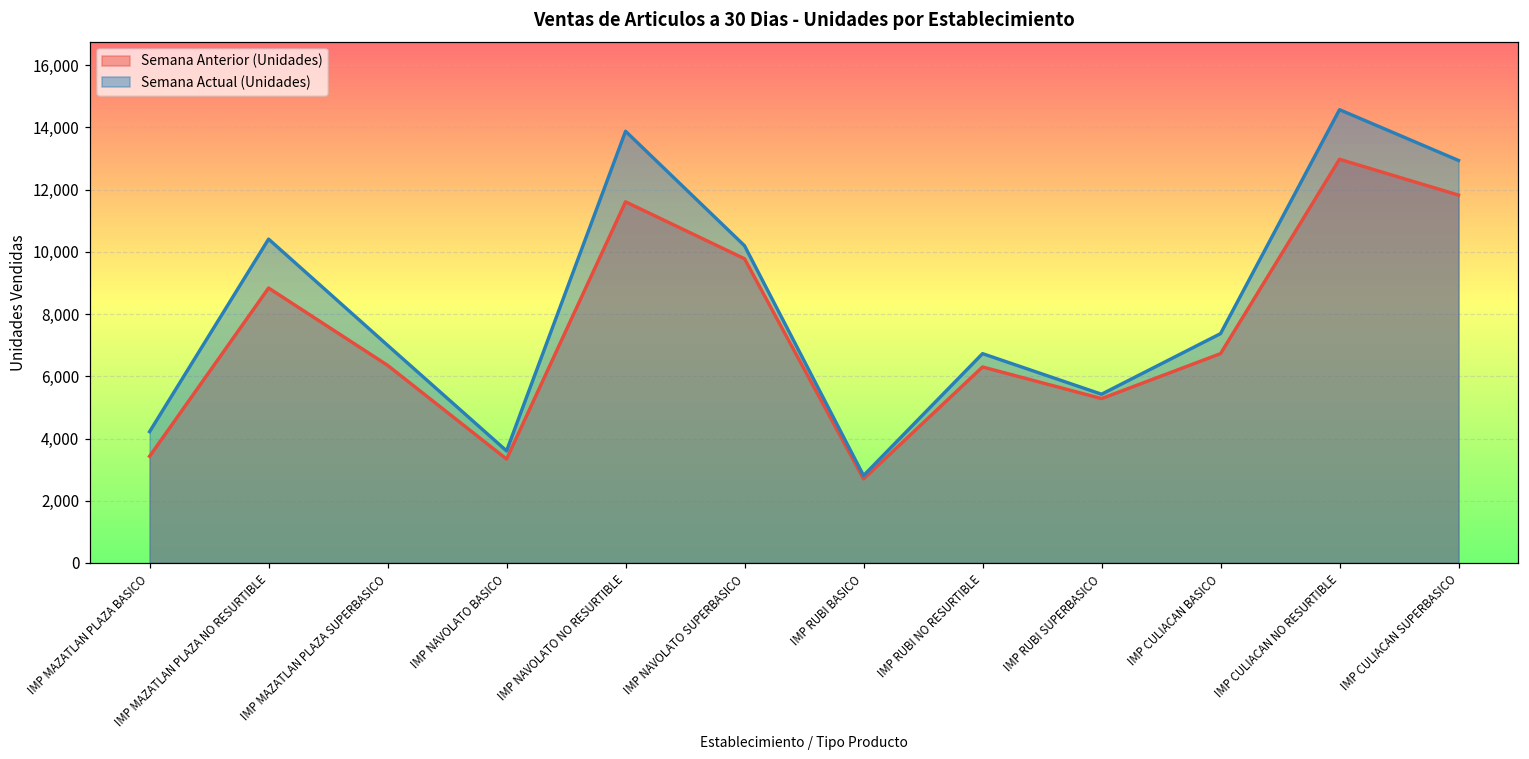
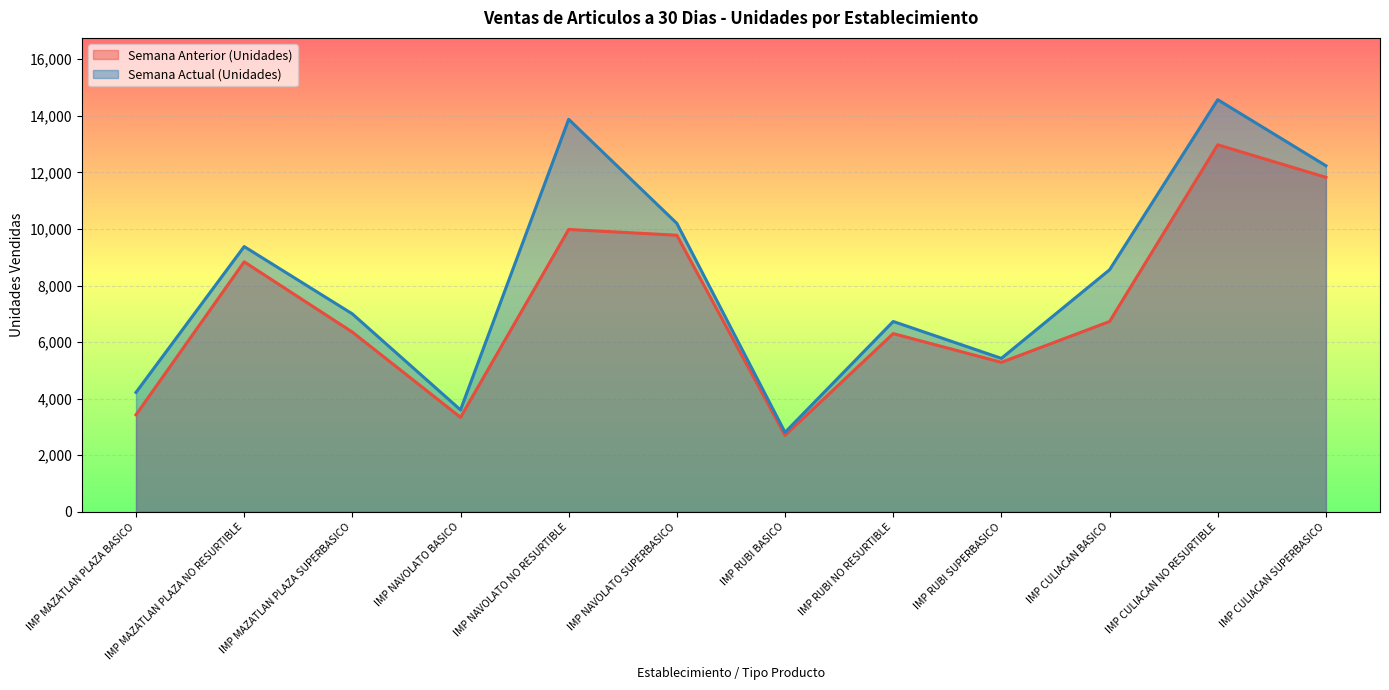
Semana Actual (Unidades), IMP MAZATLAN PLAZA NO RESURTIBLE: 10,400 -> 9,400
Semana Anterior (Unidades), IMP NAVOLATO NO RESURTIBLE: 11,600 -> 10,000
Semana Actual (Unidades), IMP CULIACAN BASICO: 7,400 -> 8,600
Semana Actual (Unidades), IMP CULIACAN SUPERBASICO: 12,900 -> 12,200
